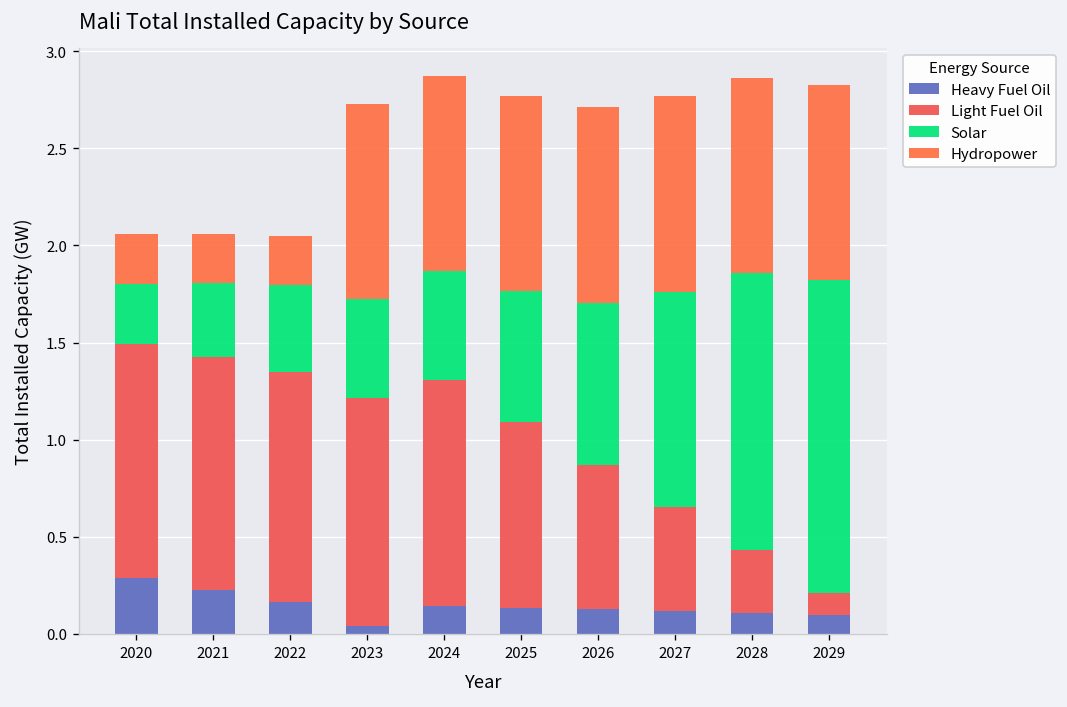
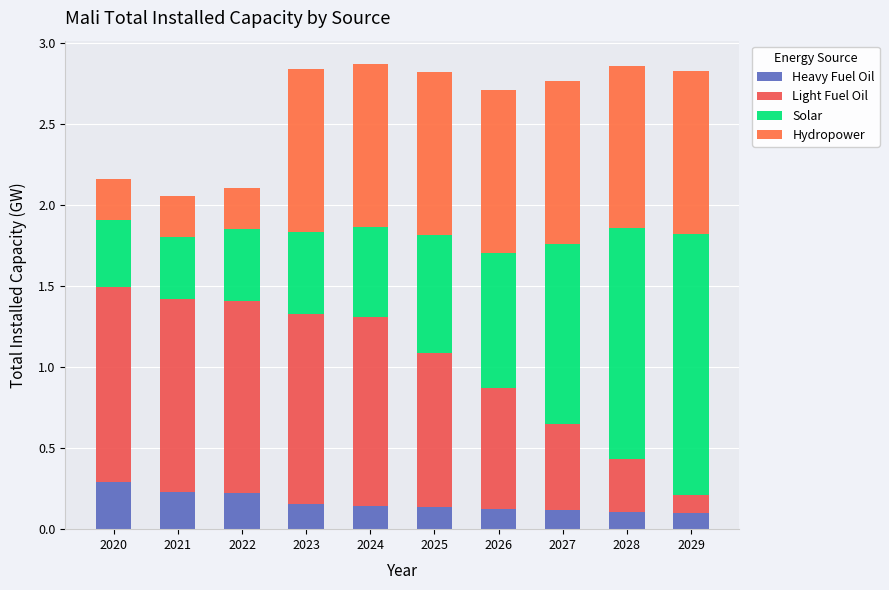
Solar, 2020: 0.31 -> 0.41
Heavy Fuel Oil, 2022: 0.16 -> 0.22
Heavy Fuel Oil, 2023: 0.04 -> 0.15
Solar, 2025: 0.67 -> 0.73
